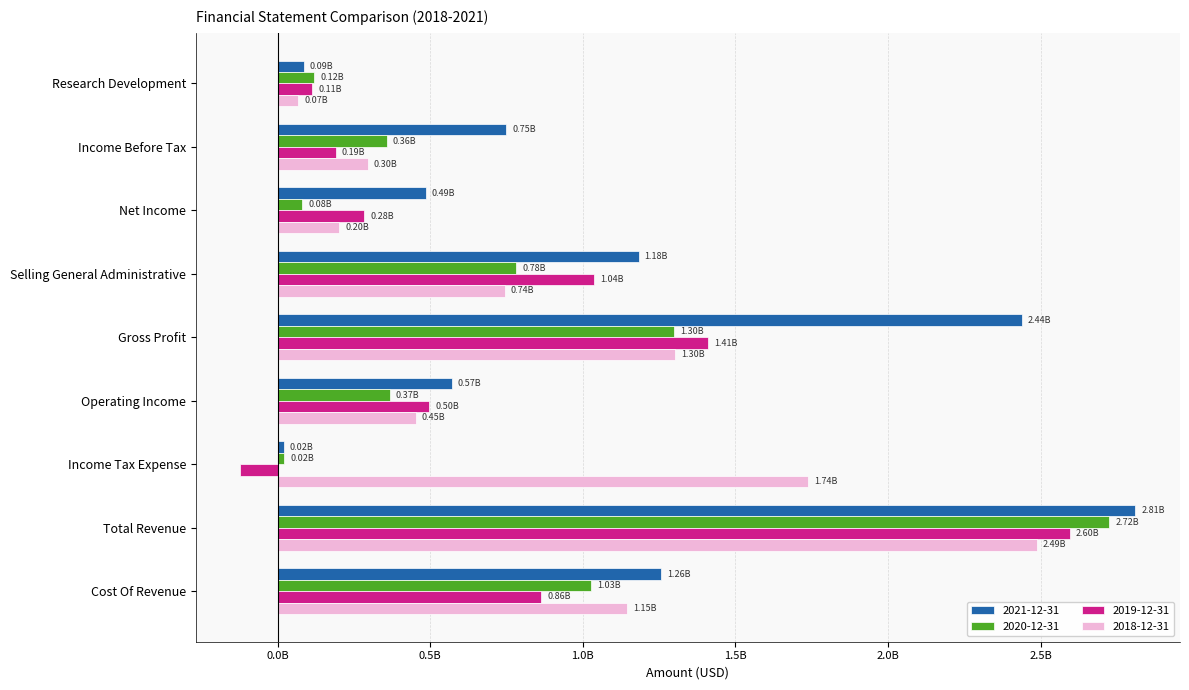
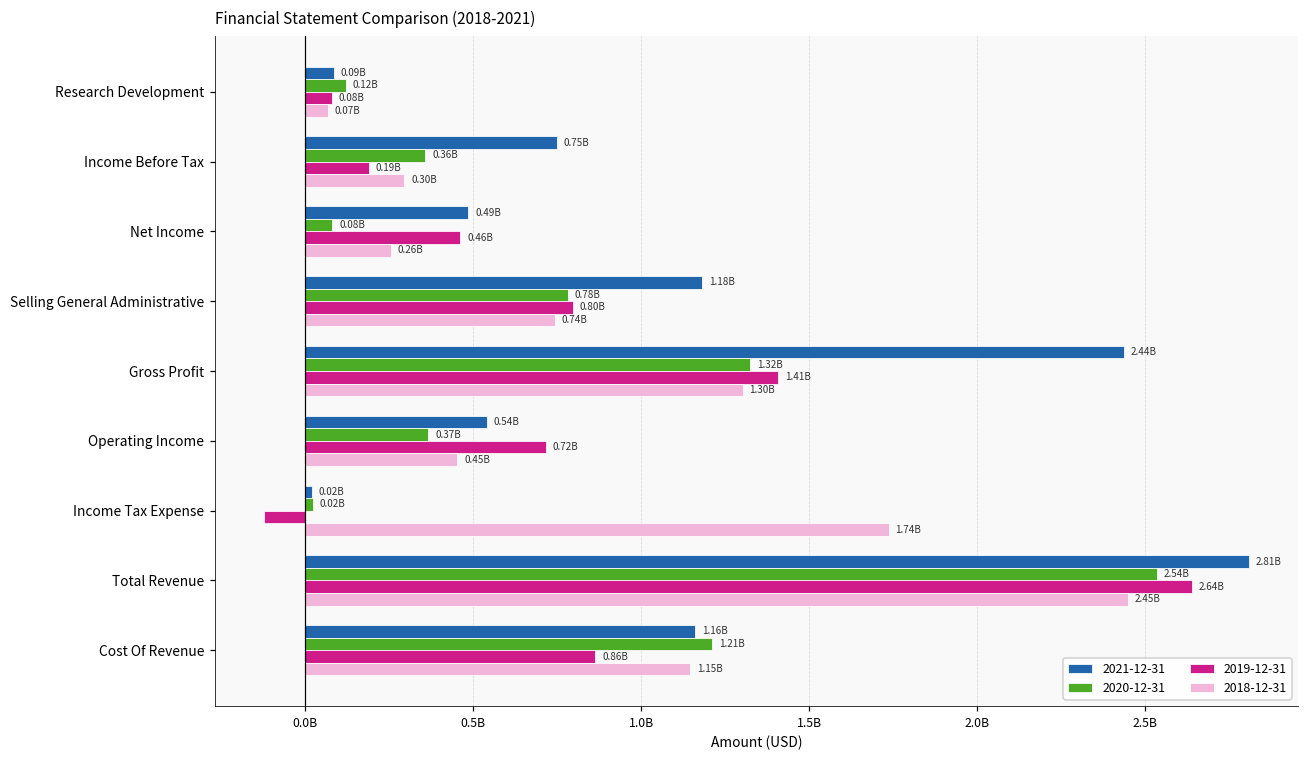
2019-12-31, Research Development: 0.11B -> 0.08B
2019-12-31, Net Income: 0.28B -> 0.46B
2018-12-31, Net Income: 0.20B -> 0.26B
2019-12-31, Selling General Administrative: 1.04B -> 0.80B
2020-12-31, Gross Profit: 1.30B -> 1.32B
2021-12-31, Operating Income: 0.57B -> 0.54B
2019-12-31, Operating Income: 0.50B -> 0.72B
2020-12-31, Total Revenue: 2.72B -> 2.54B
2019-12-31, Total Revenue: 2.60B -> 2.64B
2018-12-31, Total Revenue: 2.49B -> 2.45B
2021-12-31, Cost Of Revenue: 1.26B -> 1.16B
2020-12-31, Cost Of Revenue: 1.03B -> 1.21B
